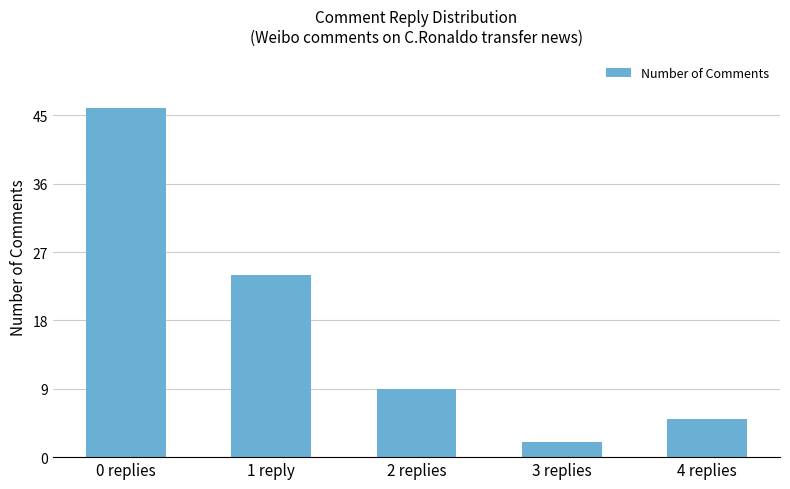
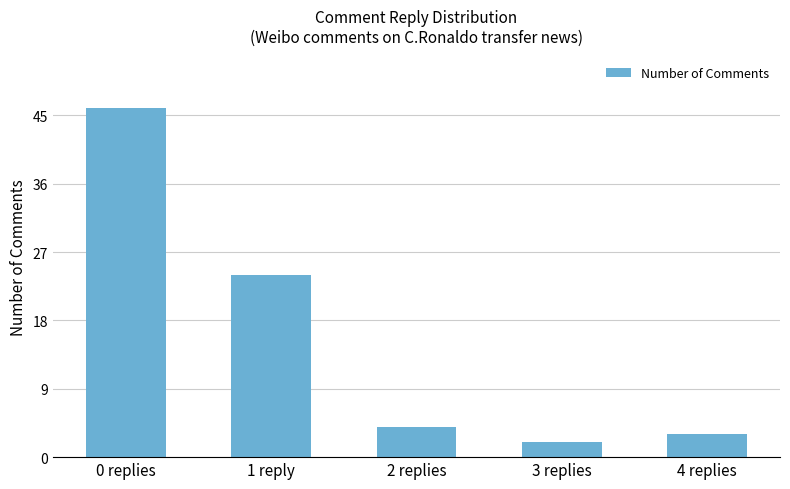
2 replies: 9 -> 4
4 replies: 5 -> 3
